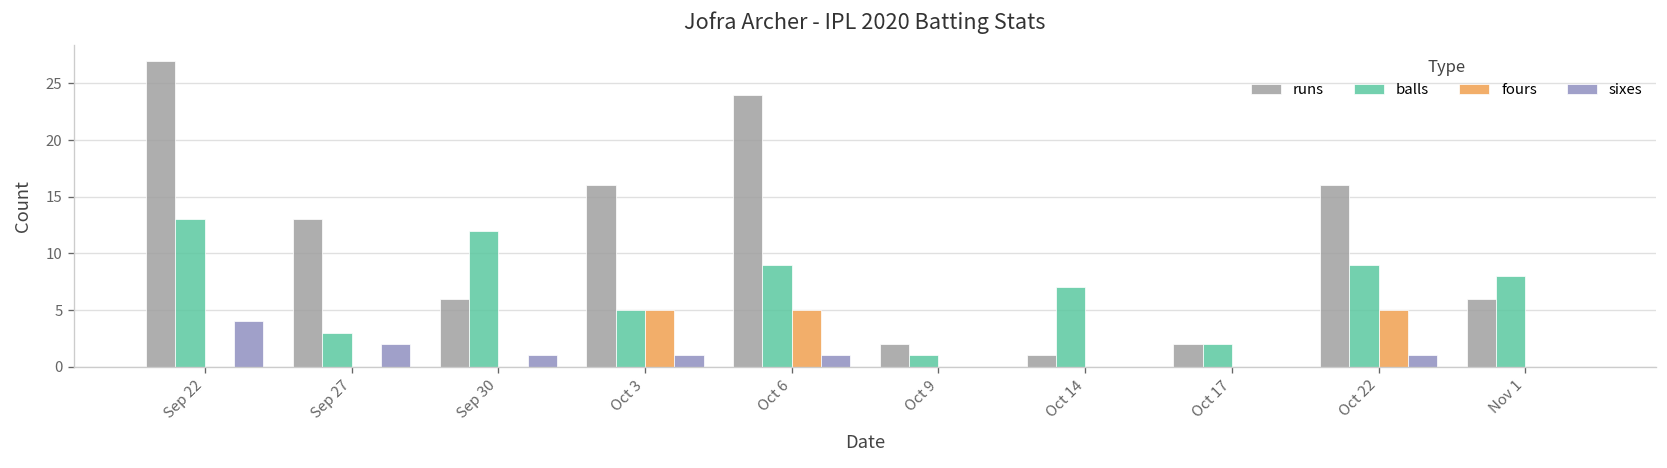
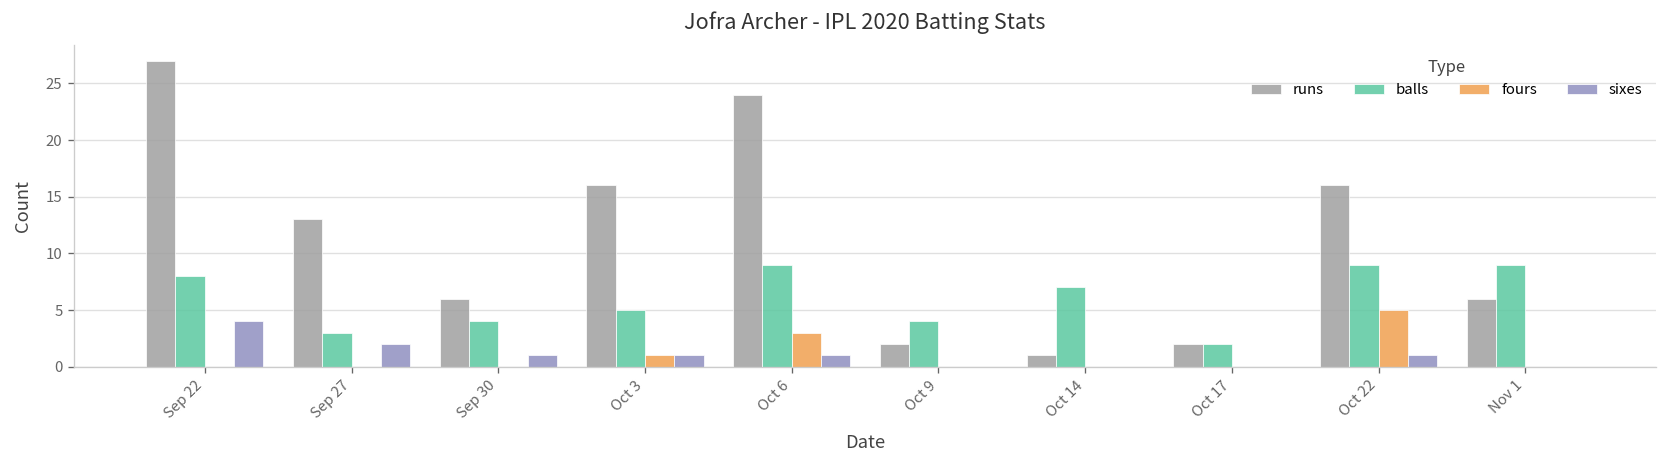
balls, Sep 22: 13 -> 8
balls, Sep 30: 12 -> 4
fours, Oct 3: 5 -> 1
fours, Oct 6: 5 -> 3
balls, Oct 9: 1 -> 4
balls, Nov 1: 8 -> 9
